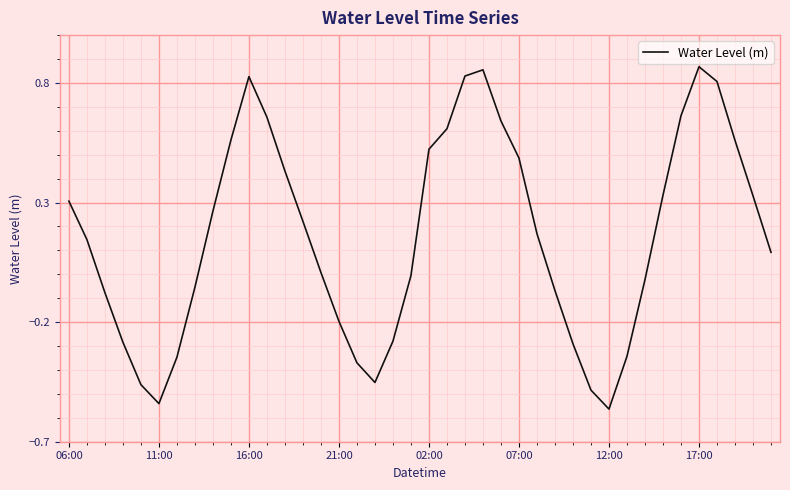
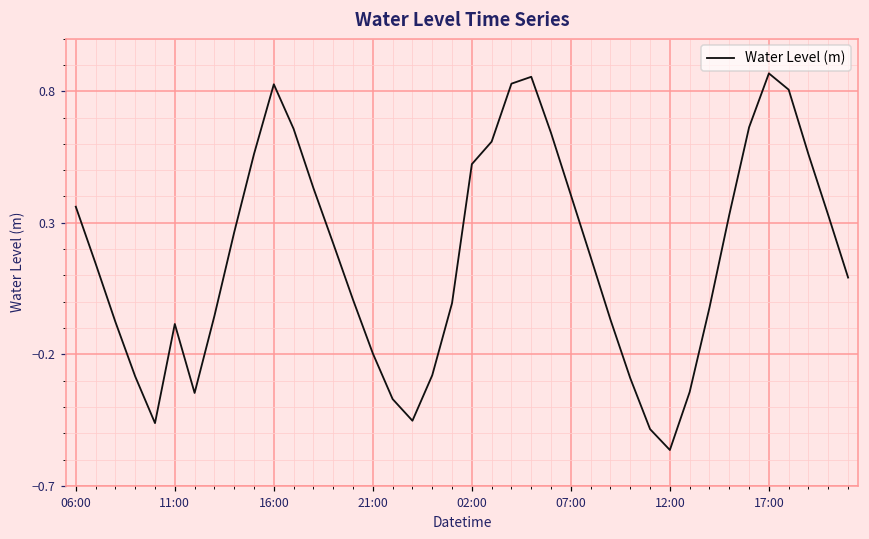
06:00: 0.31 -> 0.36
11:00: -0.54 -> -0.08
07:00: 0.49 -> 0.41
